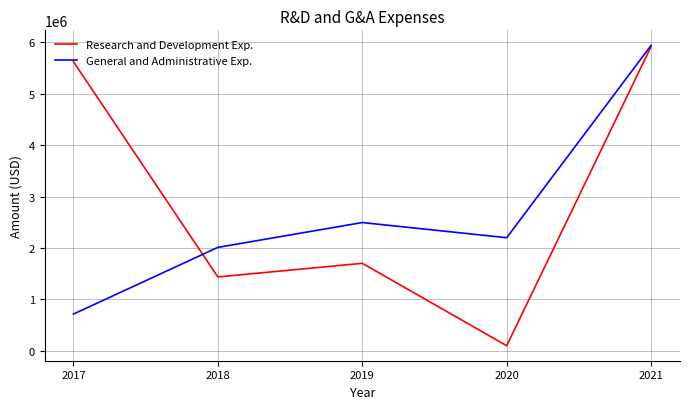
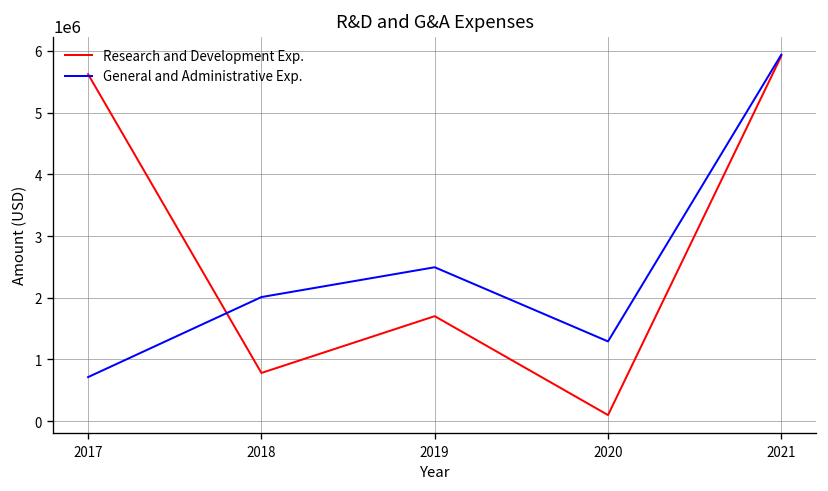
Research and Development Exp., 2018: 1400000 -> 800000
General and Administrative Exp., 2020: 2200000 -> 1300000
